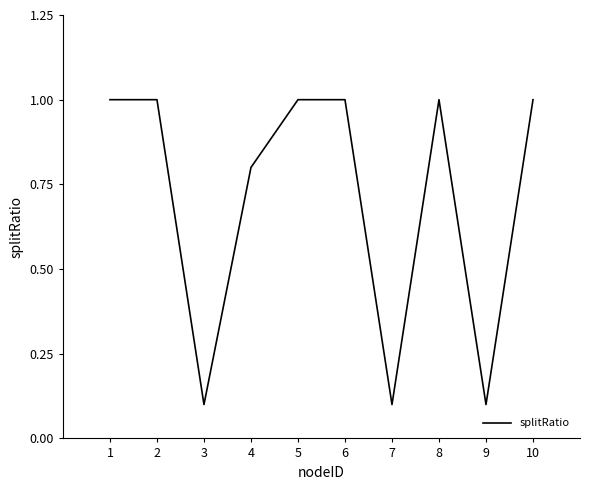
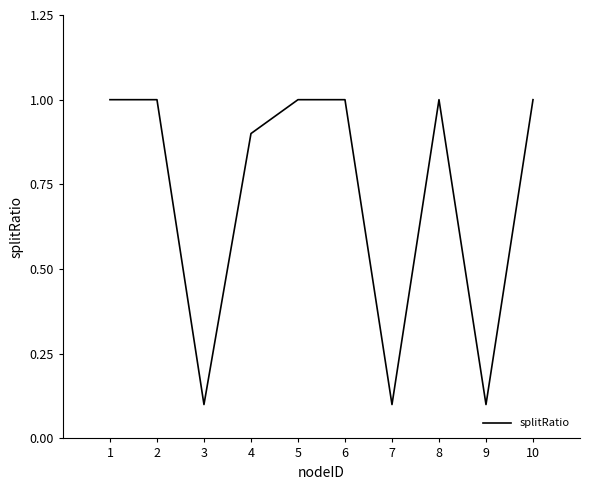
4: 0.8 -> 0.9
